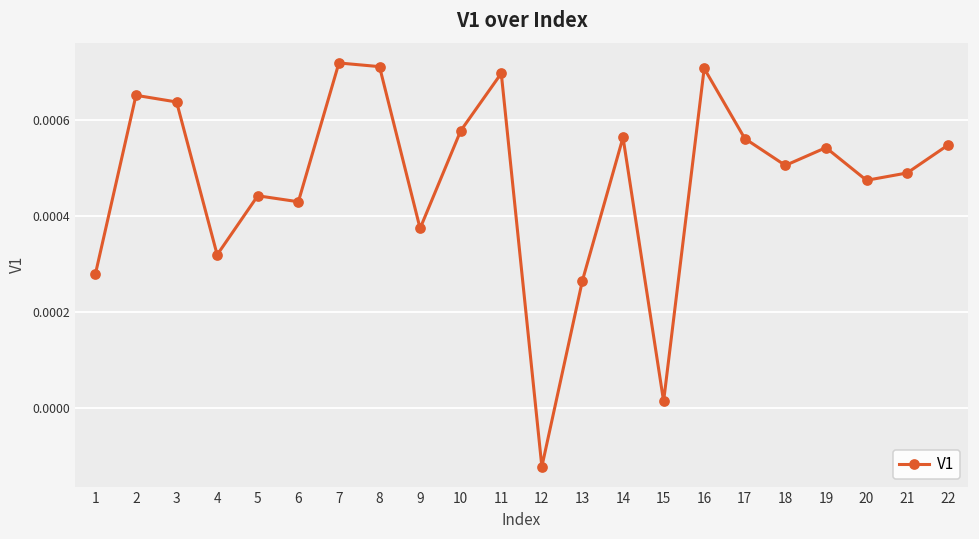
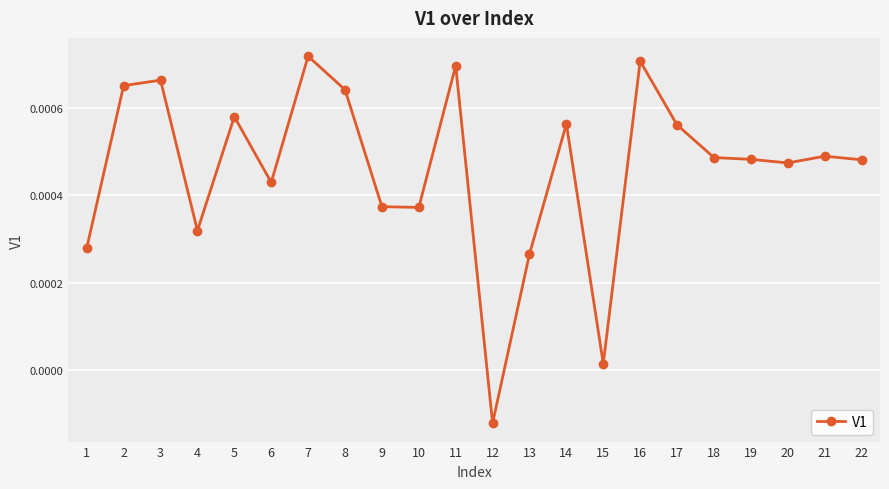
3: 0.00064 -> 0.00066
5: 0.00044 -> 0.00058
8: 0.00071 -> 0.00064
10: 0.00058 -> 0.00037
18: 0.00051 -> 0.00049
19: 0.00054 -> 0.00048
22: 0.00055 -> 0.00048
